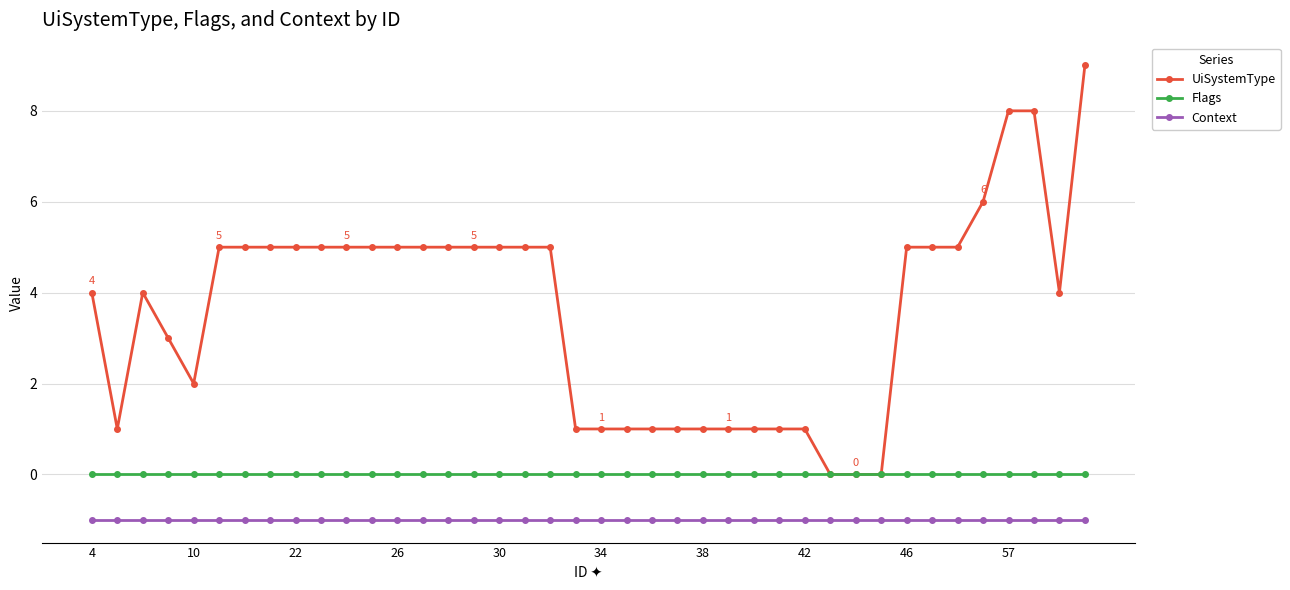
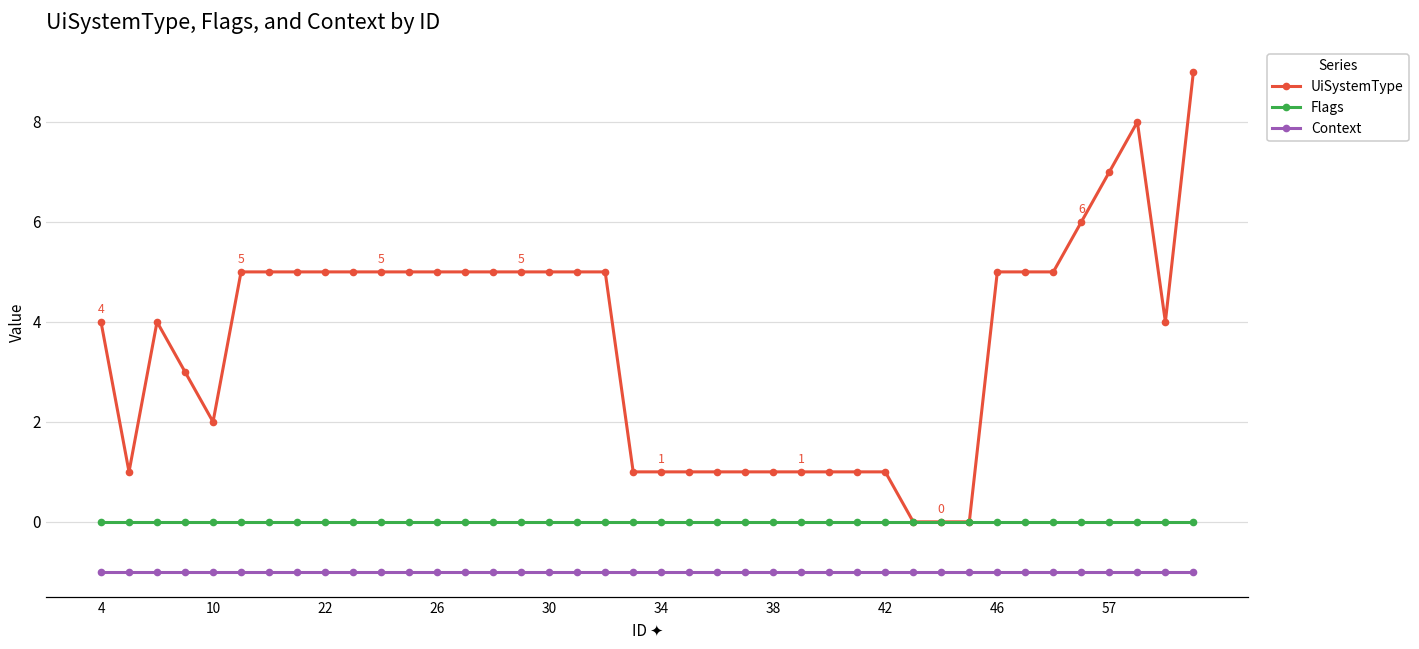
UiSystemType, 57: 8 -> 7
